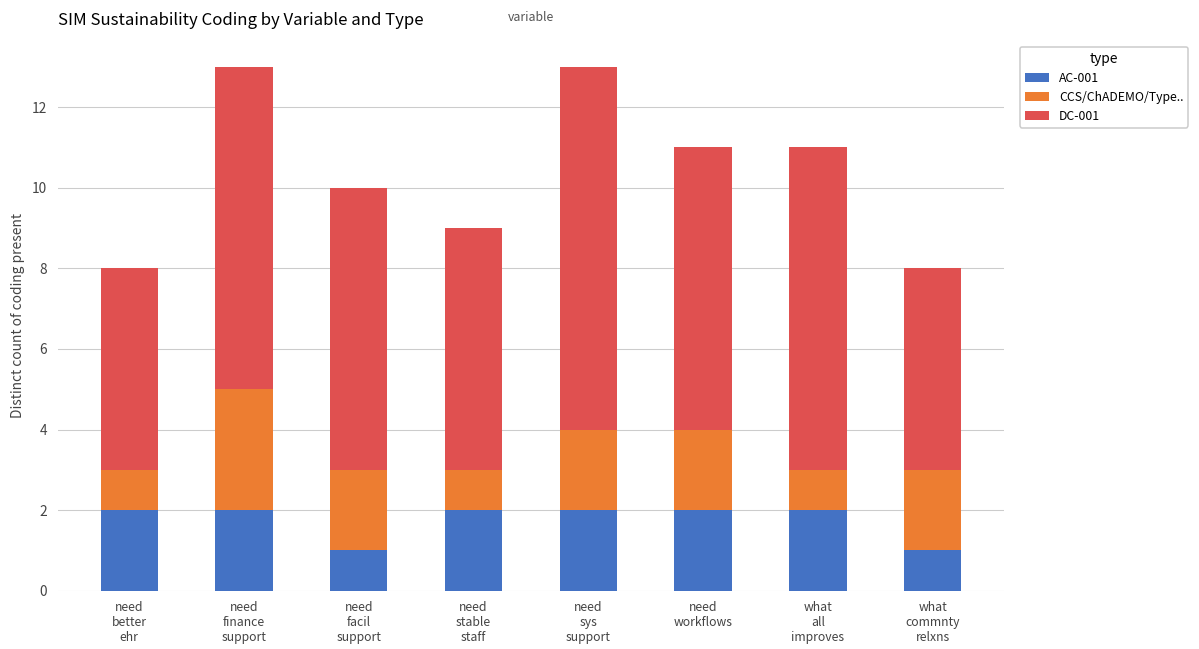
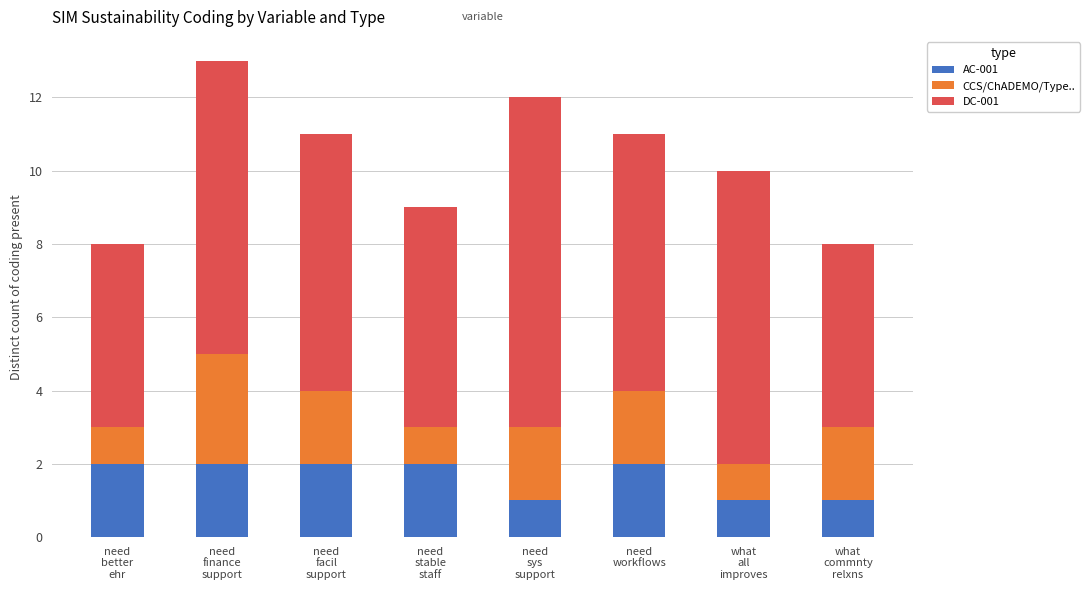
AC-001, need facil support: 1 -> 2
AC-001, need sys support: 2 -> 1
AC-001, what all improves: 2 -> 1
